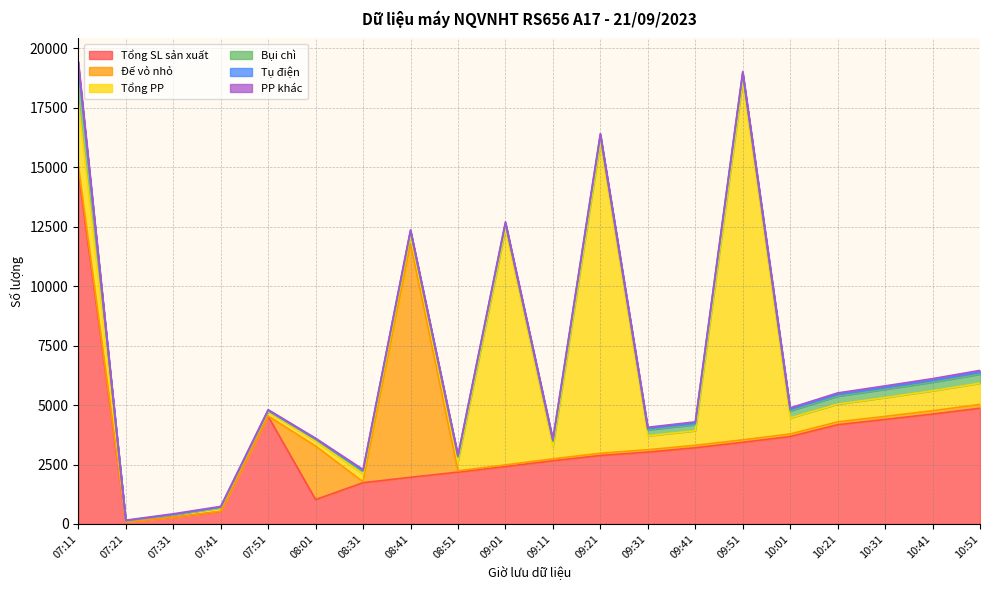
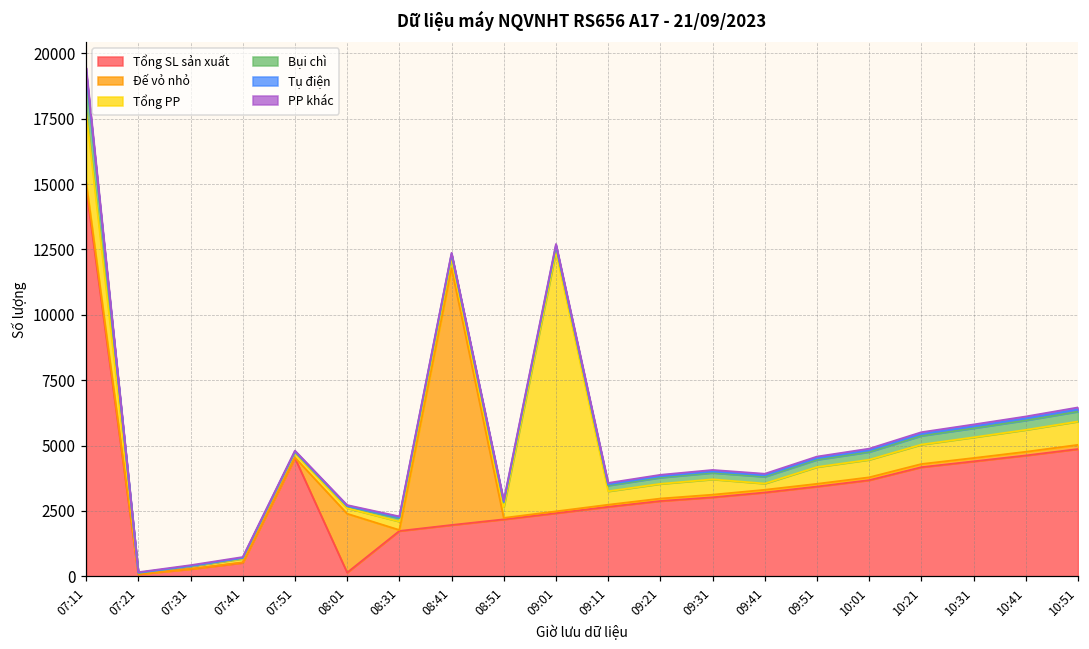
Tổng SL sản xuất, 08:01: 1000 -> 100
Tổng PP, 09:21: 13100 -> 600
Tổng PP, 09:41: 600 -> 200
Tổng PP, 09:51: 15100 -> 600
